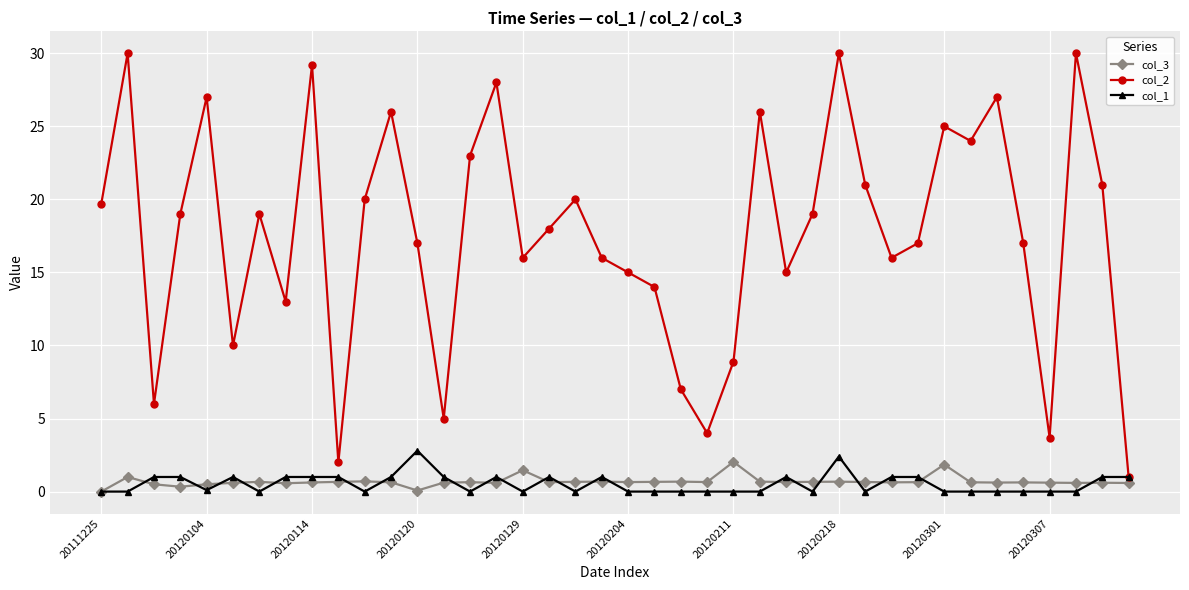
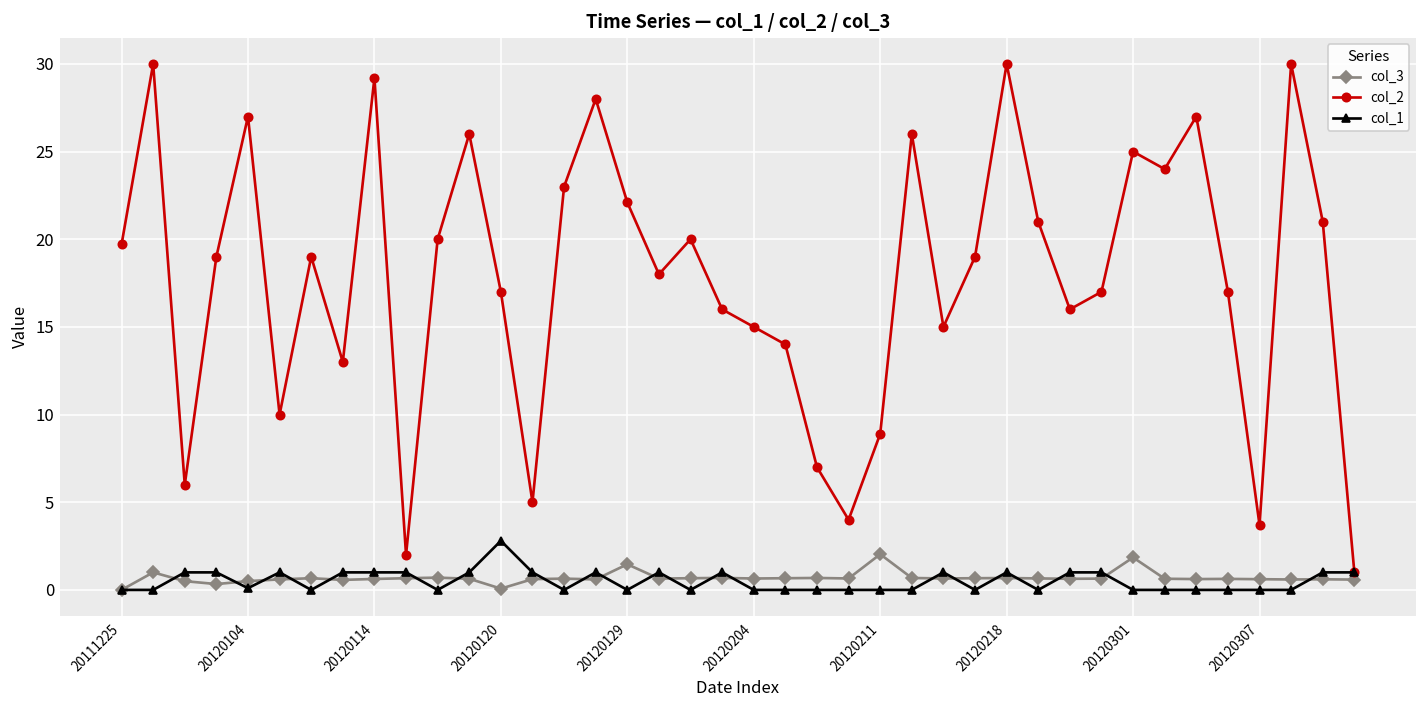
col_2, 20120129: 16.0 -> 22.1
col_1, 20120218: 2.4 -> 1.0
